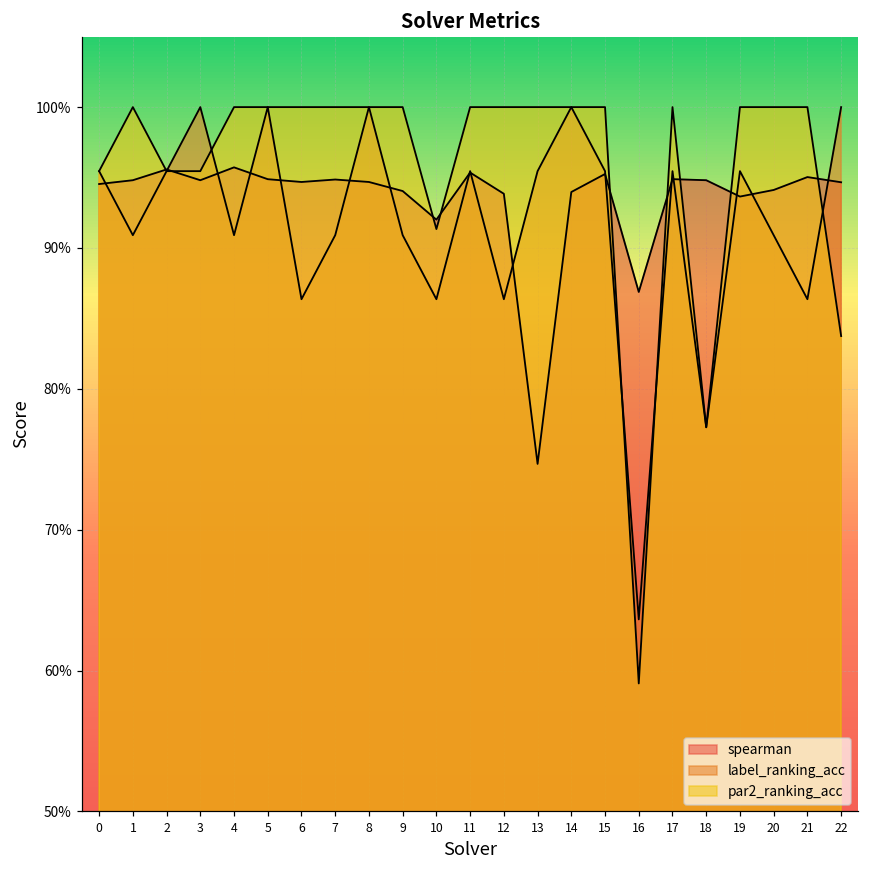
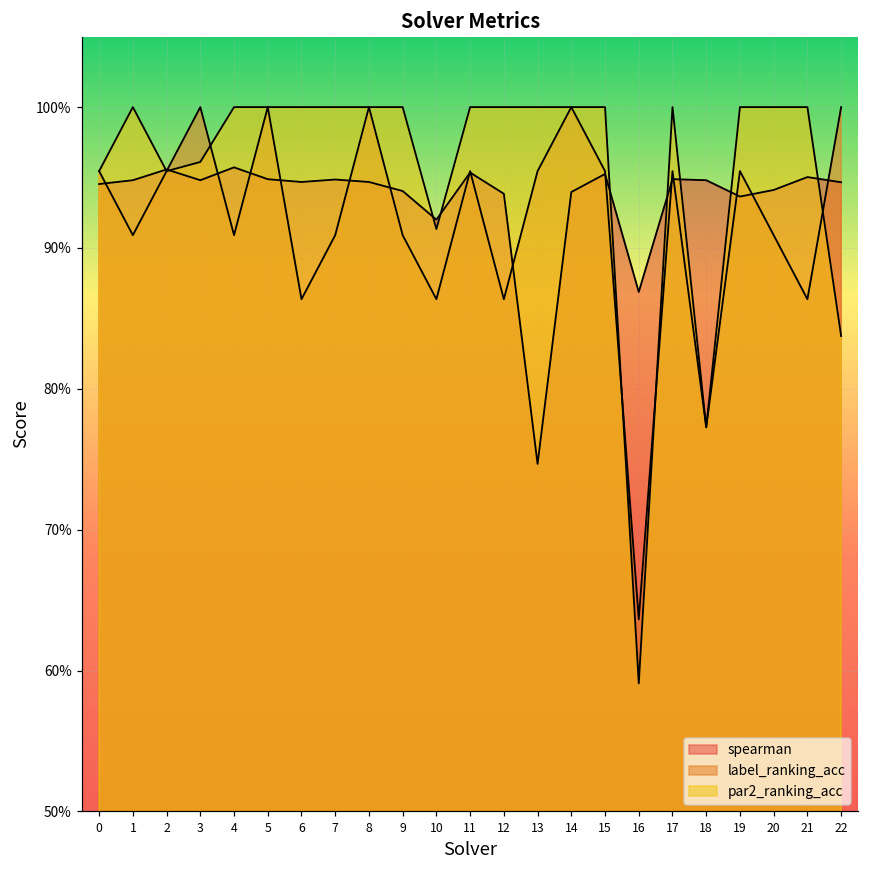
par2_ranking_acc, 3: 95.5% -> 96.1%
